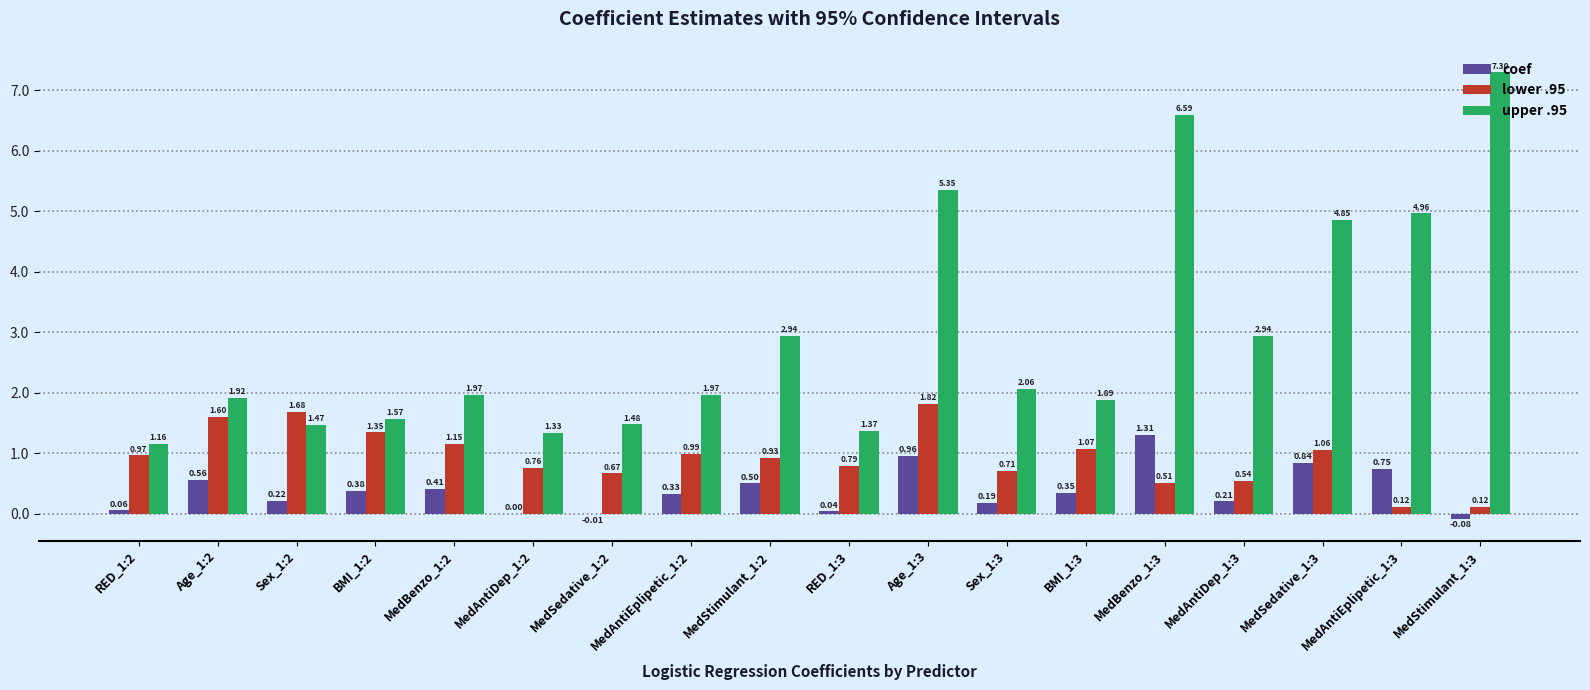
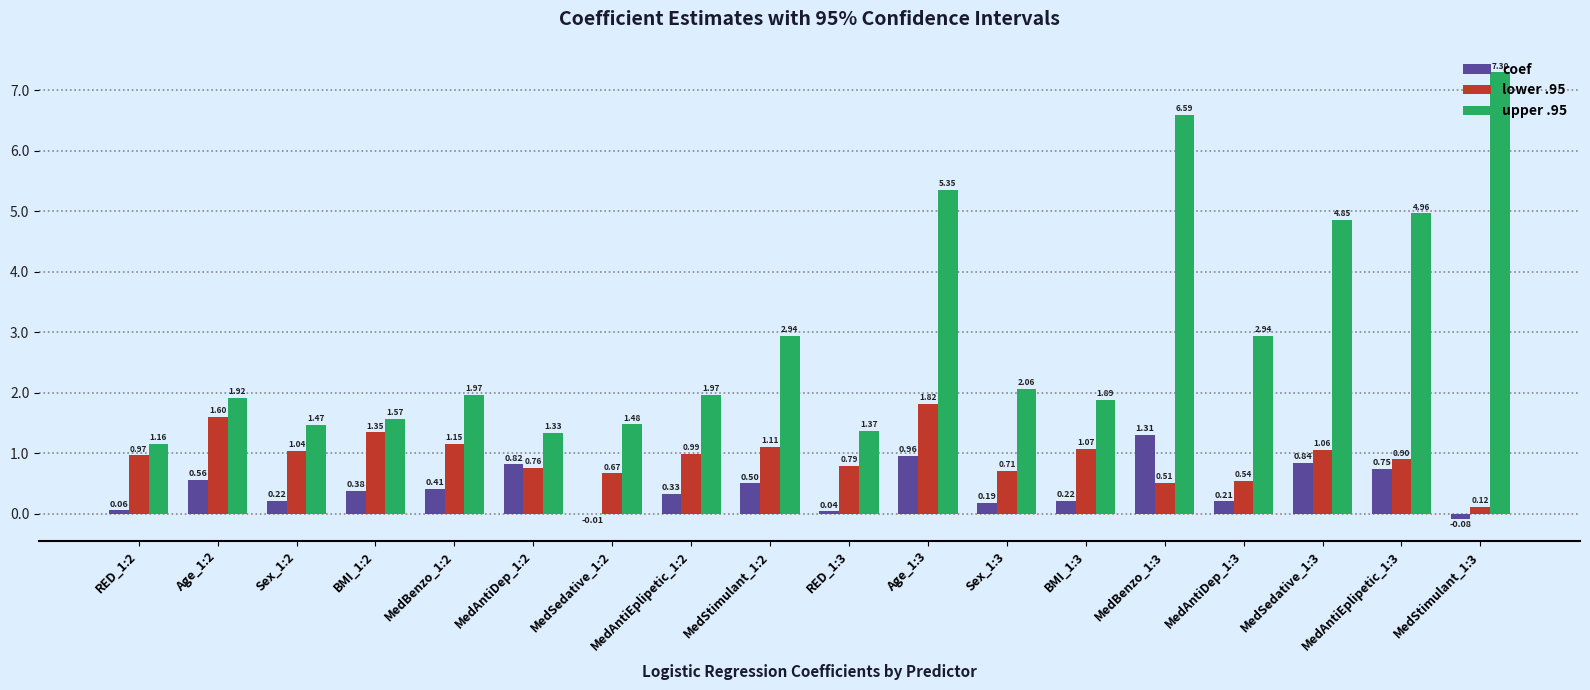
lower .95, Sex_1:2: 1.68 -> 1.04
coef, MedAntiDep_1:2: 0.00 -> 0.82
lower .95, MedStimulant_1:2: 0.93 -> 1.11
coef, BMI_1:3: 0.35 -> 0.22
lower .95, MedAntiEplipetic_1:3: 0.12 -> 0.90
